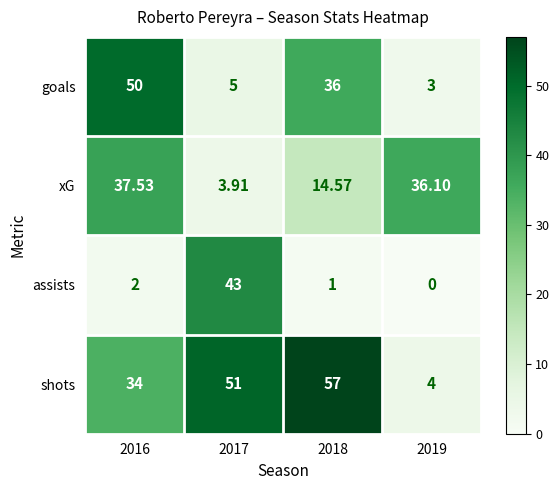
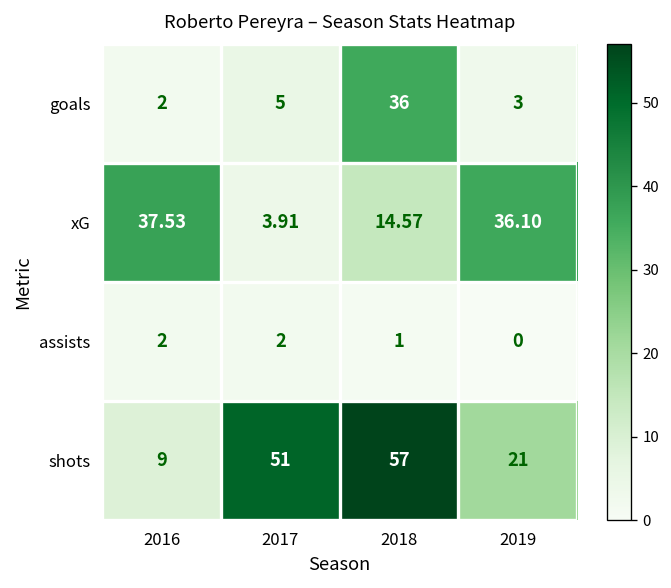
goals, 2016: 50 -> 2
assists, 2017: 43 -> 2
shots, 2016: 34 -> 9
shots, 2019: 4 -> 21
